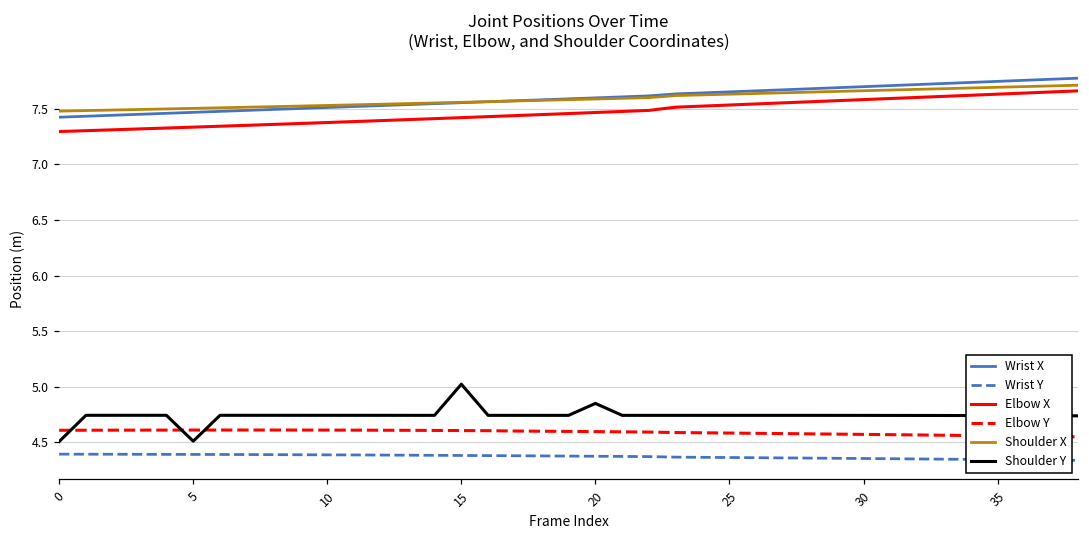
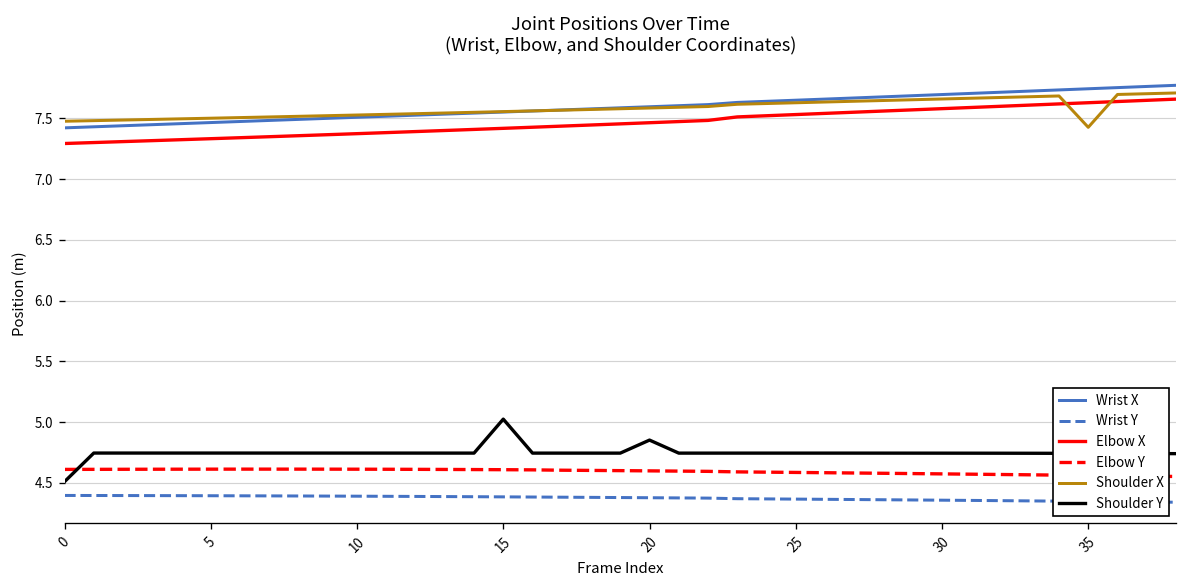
Shoulder Y, 5: 4.51 -> 4.74
Shoulder X, 35: 7.69 -> 7.43
